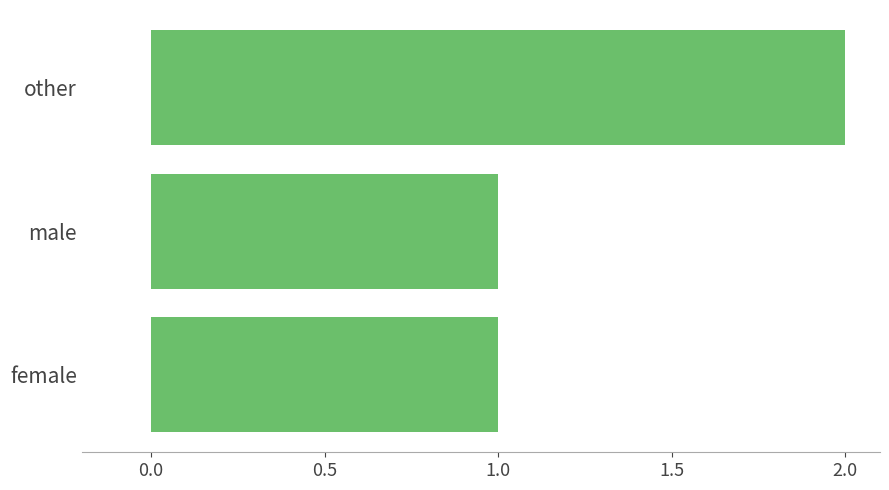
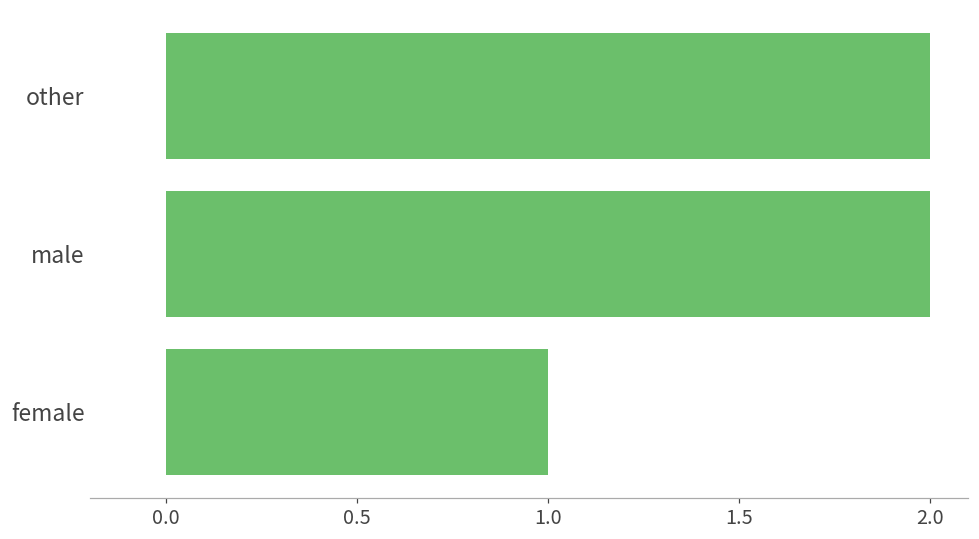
male: 1 -> 2
